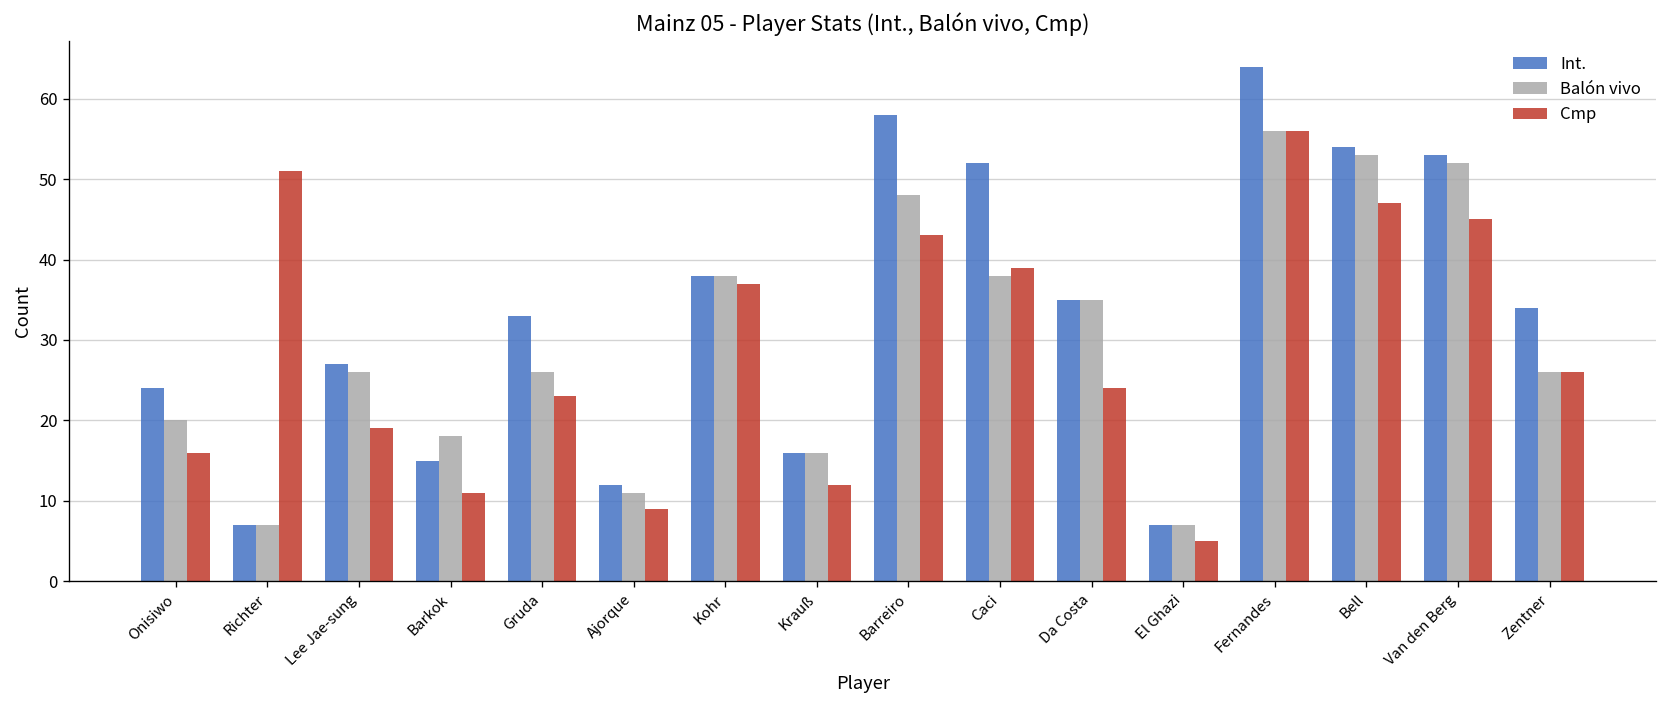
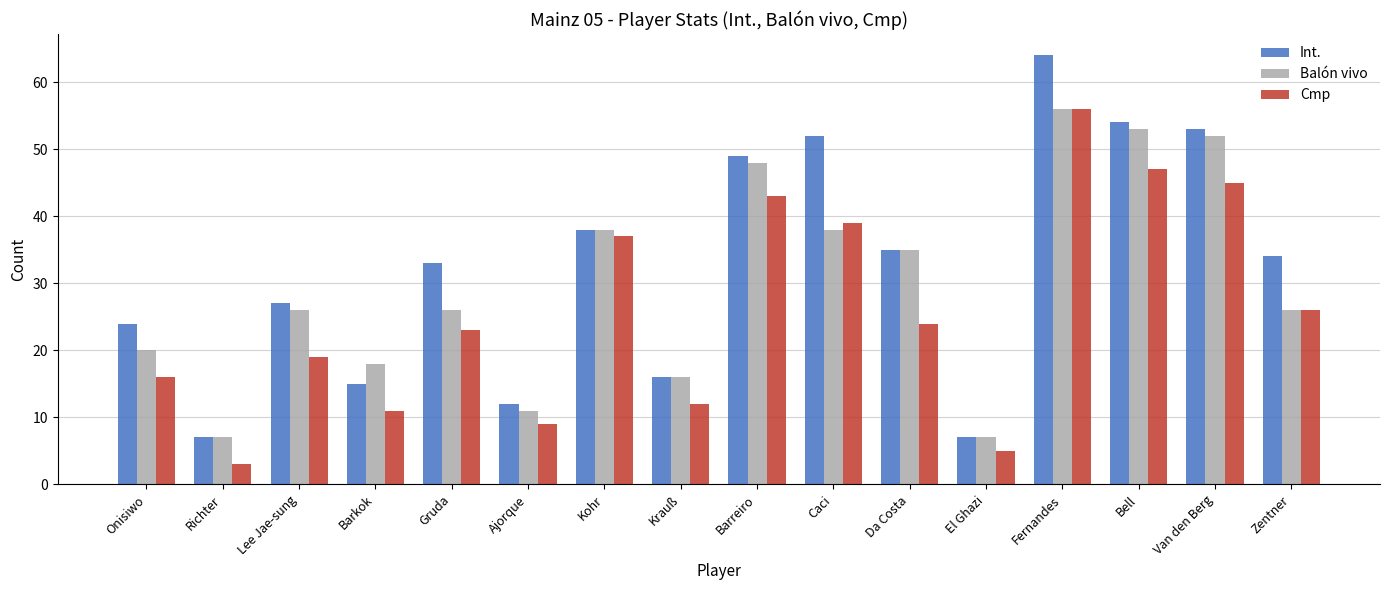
Cmp, Richter: 51 -> 3
Int., Barreiro: 58 -> 49
